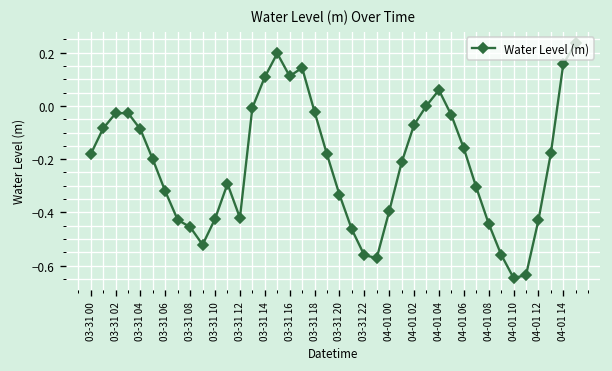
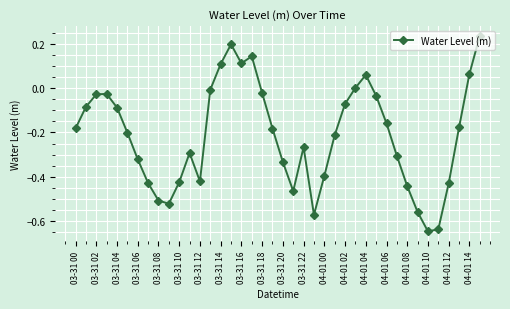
03-31 08: -0.46 -> -0.51
03-31 22: -0.56 -> -0.27
04-01 14: 0.16 -> 0.06
